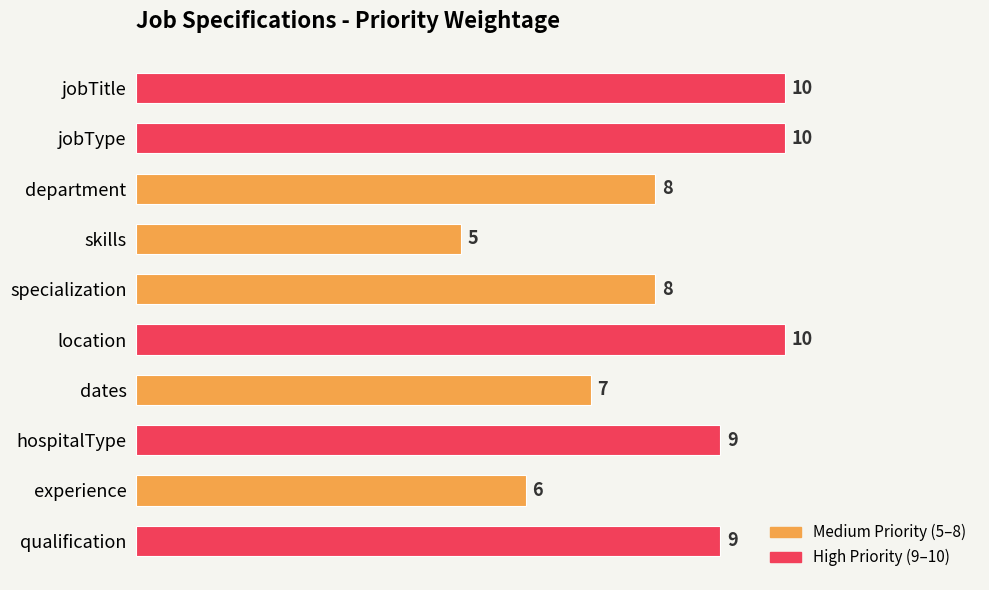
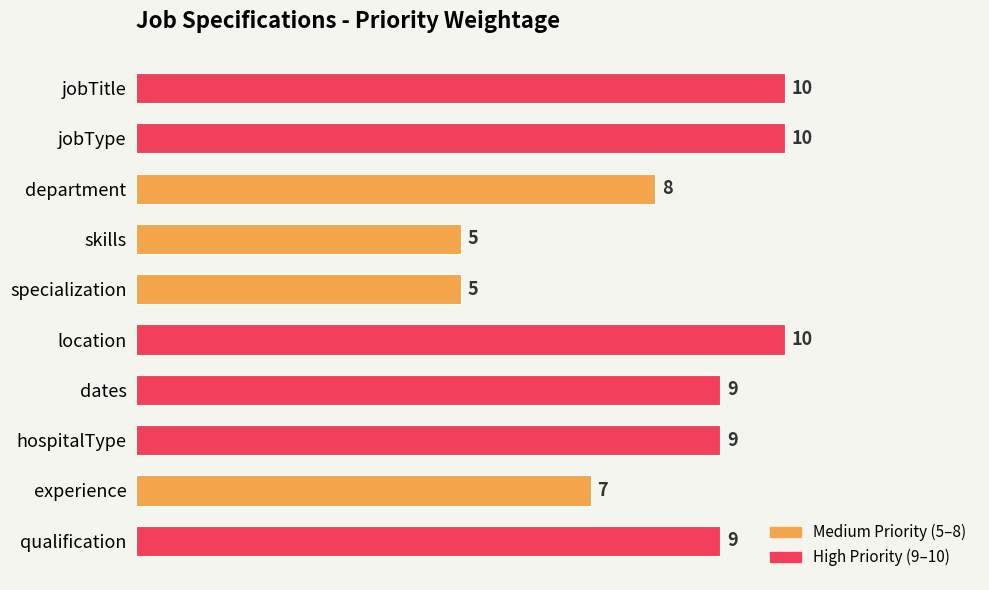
specialization: 8 -> 5
dates: 7 -> 9
experience: 6 -> 7
